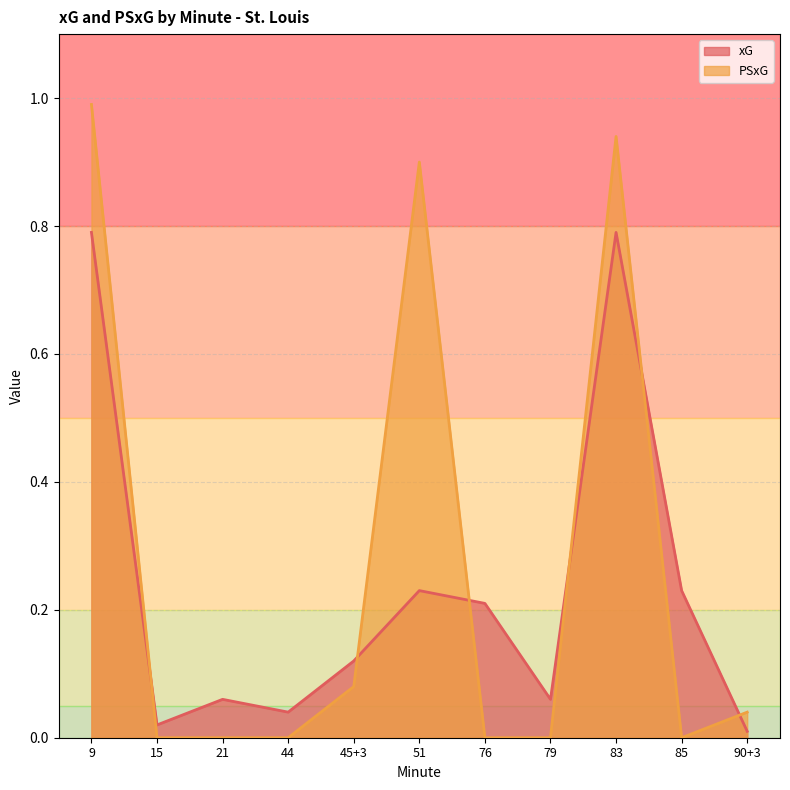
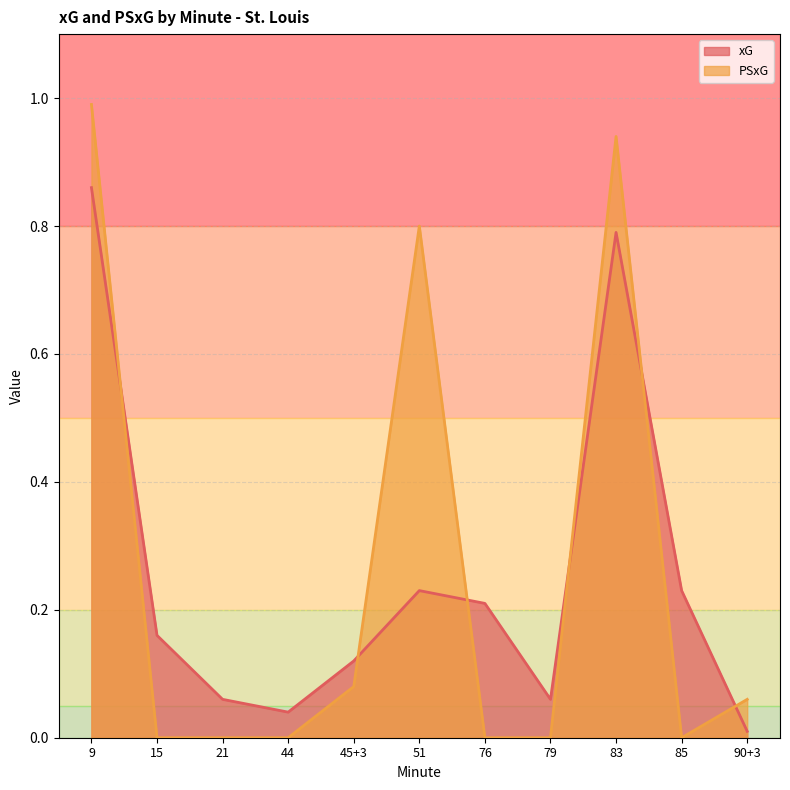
xG, 9: 0.79 -> 0.86
xG, 15: 0.02 -> 0.16
PSxG, 51: 0.9 -> 0.8
PSxG, 90+3: 0.04 -> 0.06
